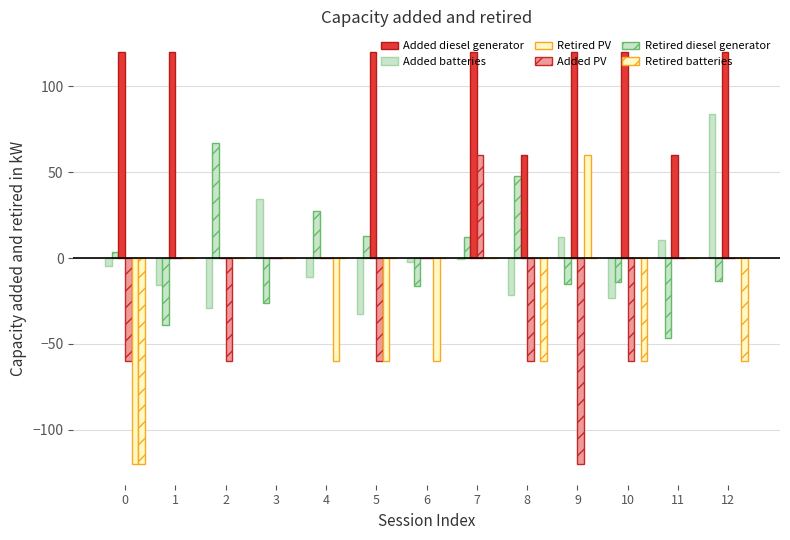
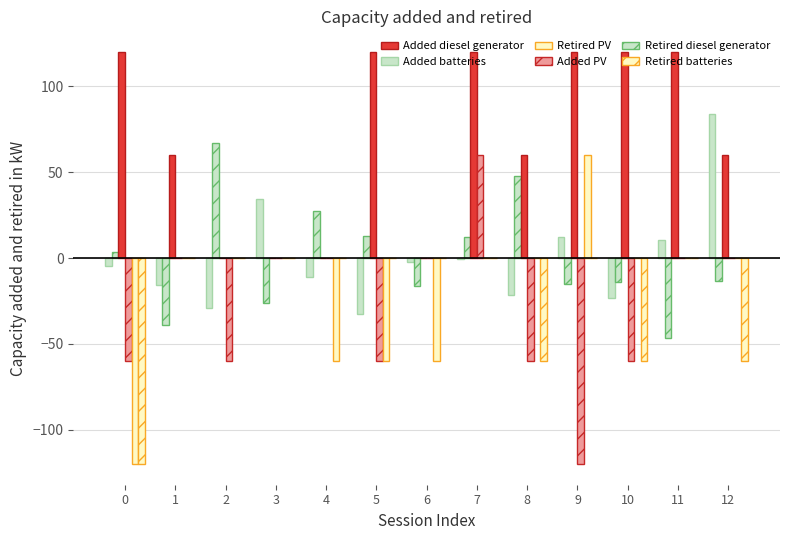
Added diesel generator, 1: 120 -> 60
Added diesel generator, 11: 60 -> 120
Added diesel generator, 12: 120 -> 60
